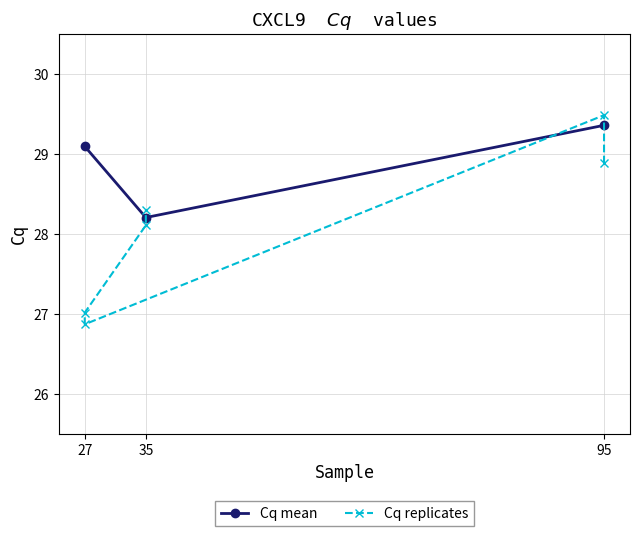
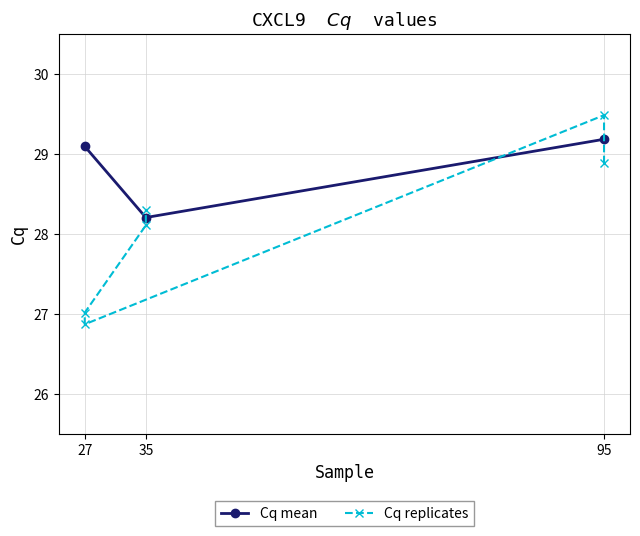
Cq mean, 95: 29.4 -> 29.2
